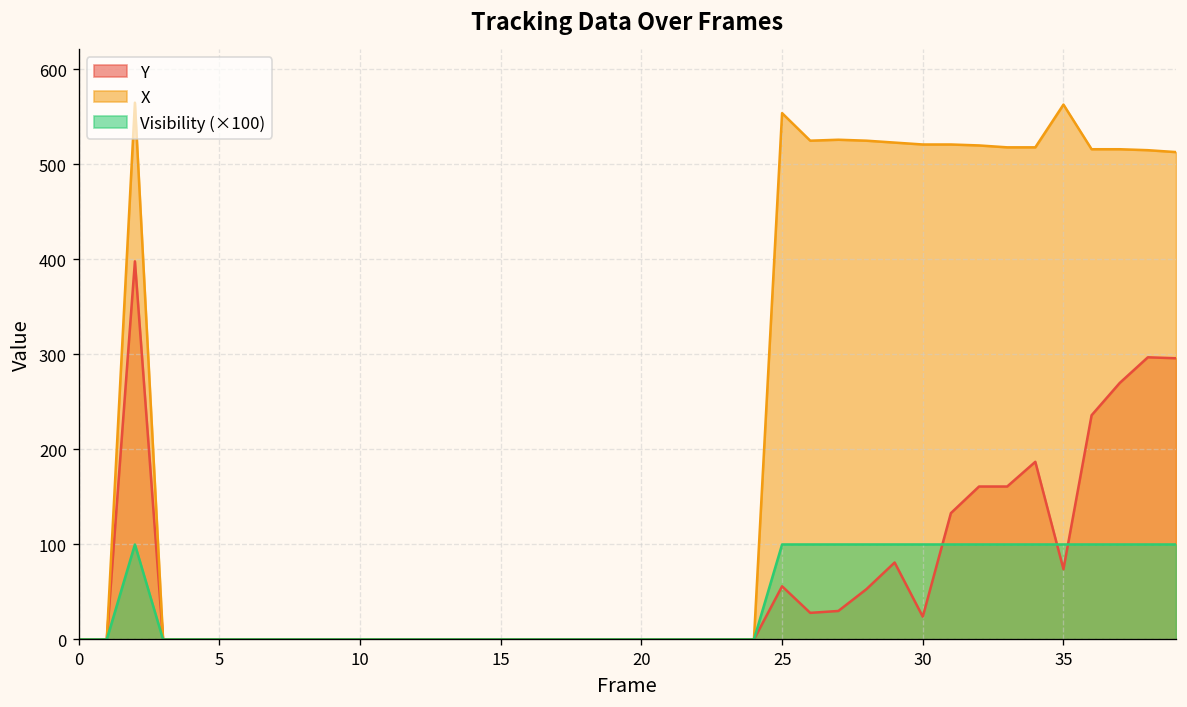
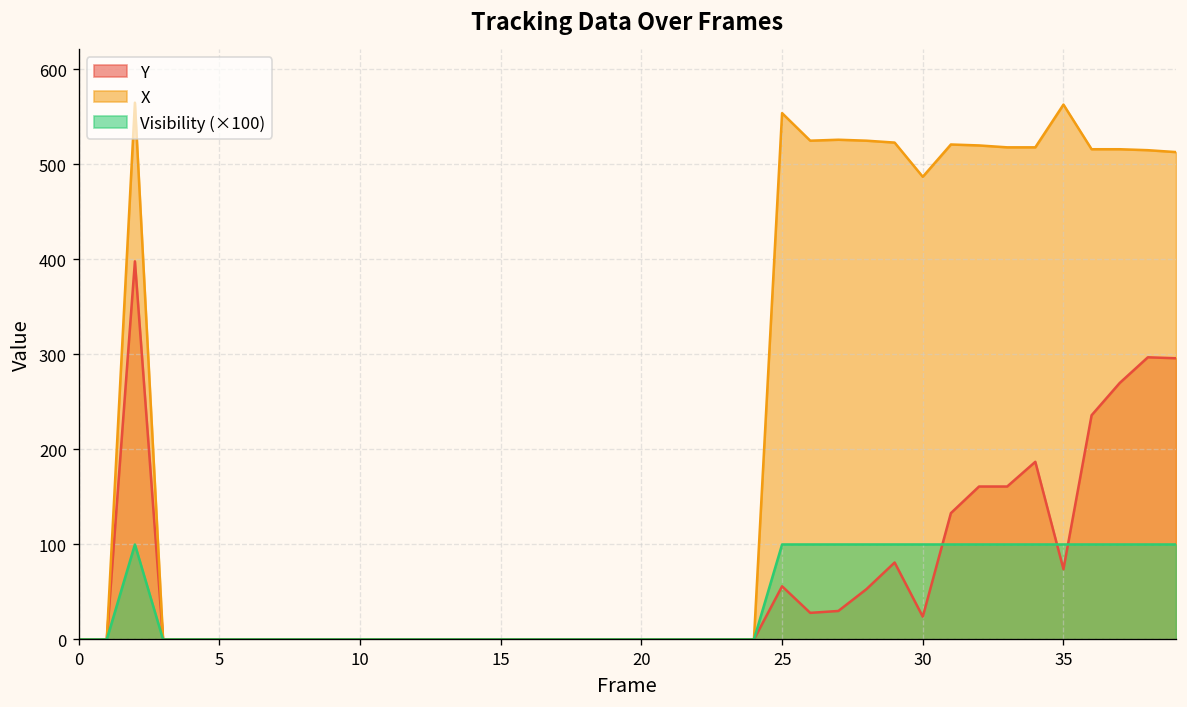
X, 30: 520 -> 490
